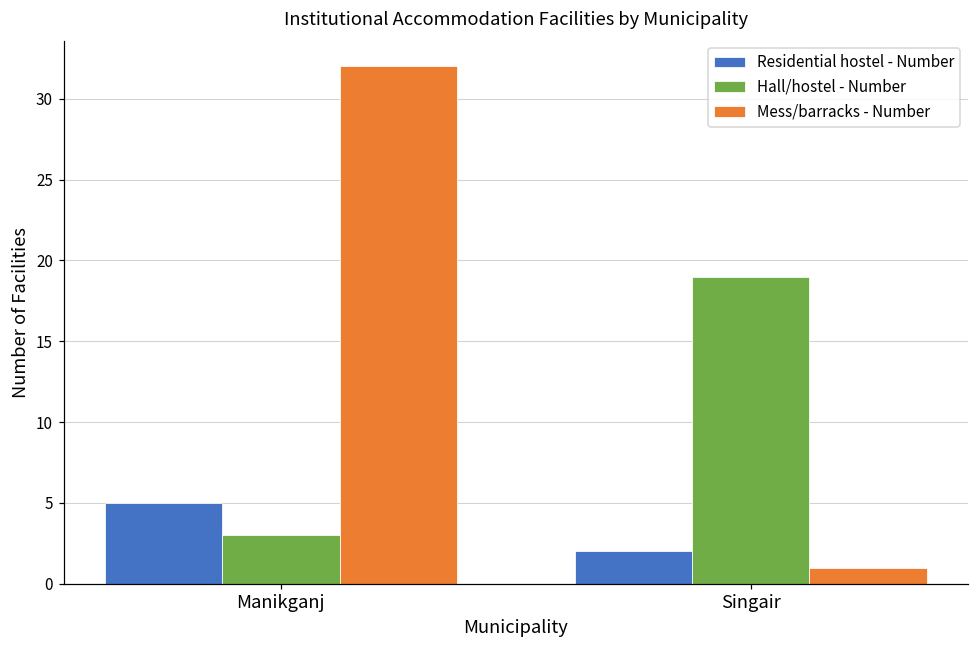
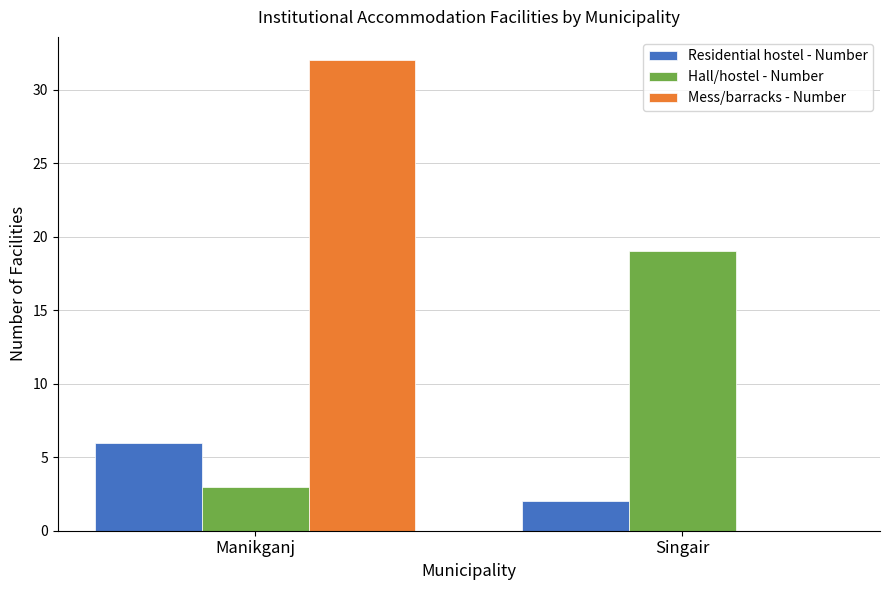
Residential hostel - Number, Manikganj: 5 -> 6
Mess/barracks - Number, Singair: 1 -> 0
